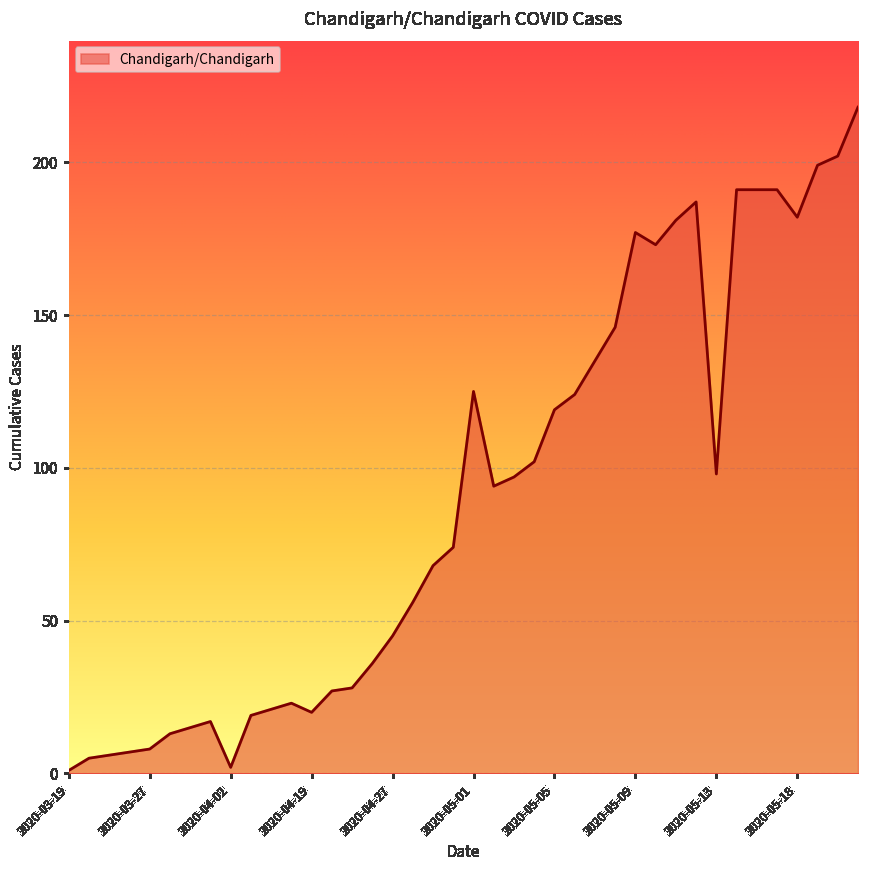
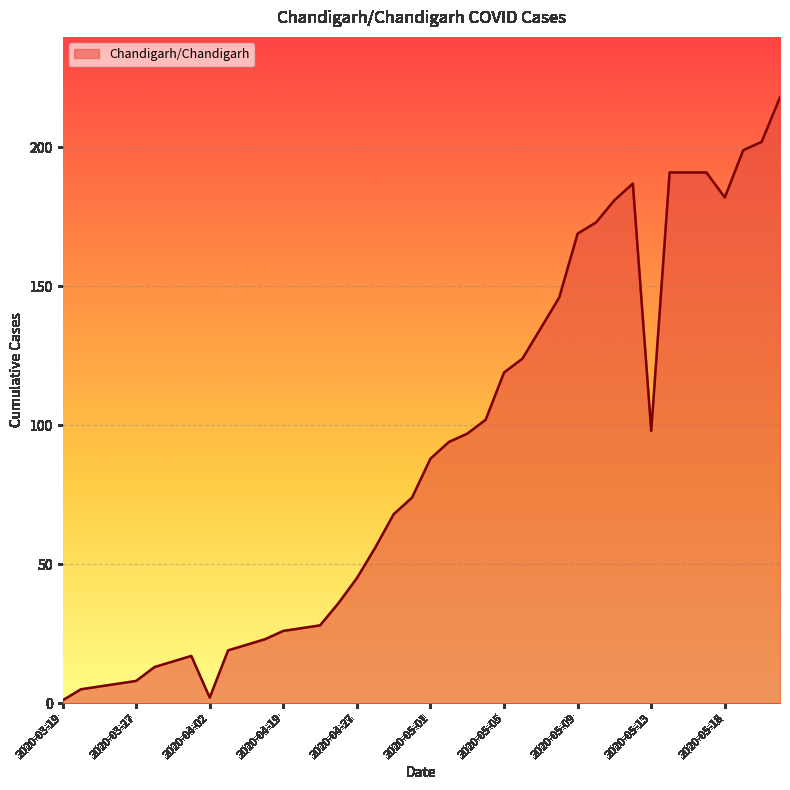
2020-04-19: 20 -> 26
2020-05-01: 125 -> 88
2020-05-09: 177 -> 169
